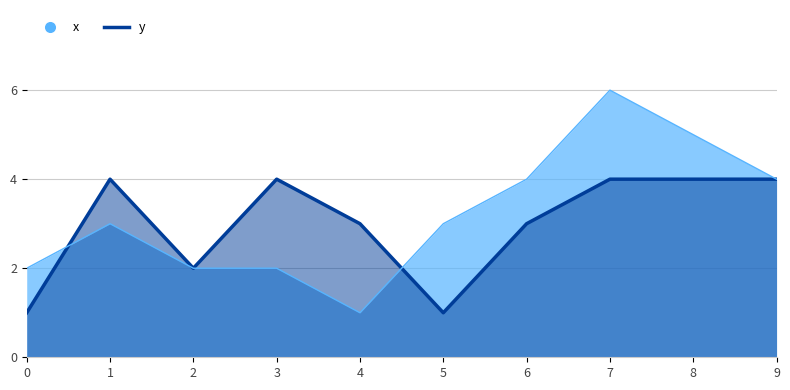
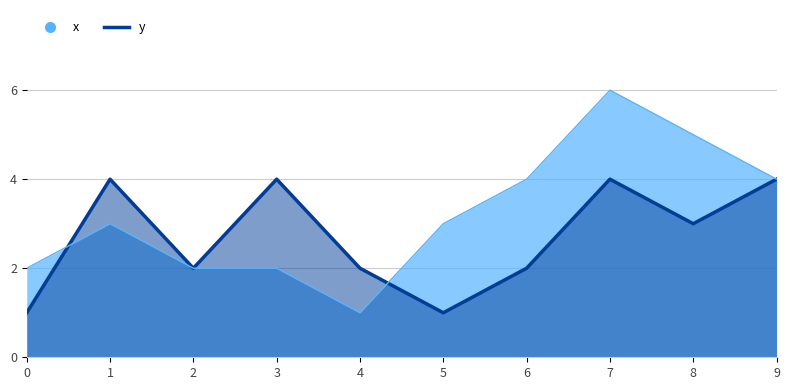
y, 4: 3 -> 2
y, 6: 3 -> 2
y, 8: 4 -> 3
